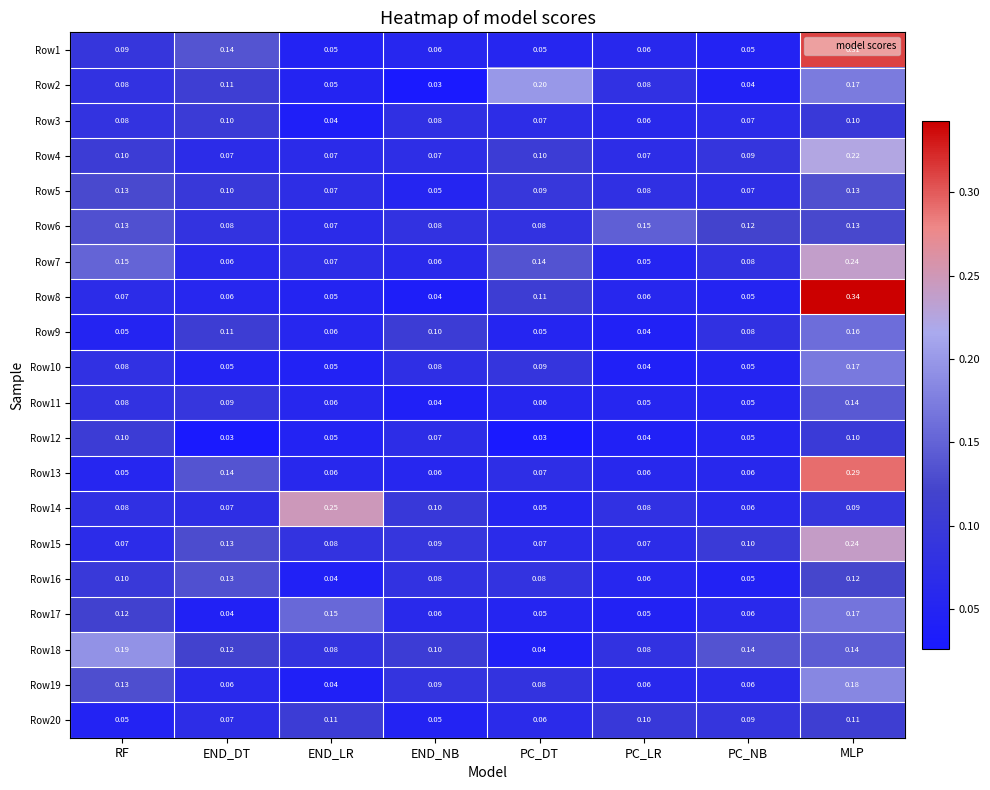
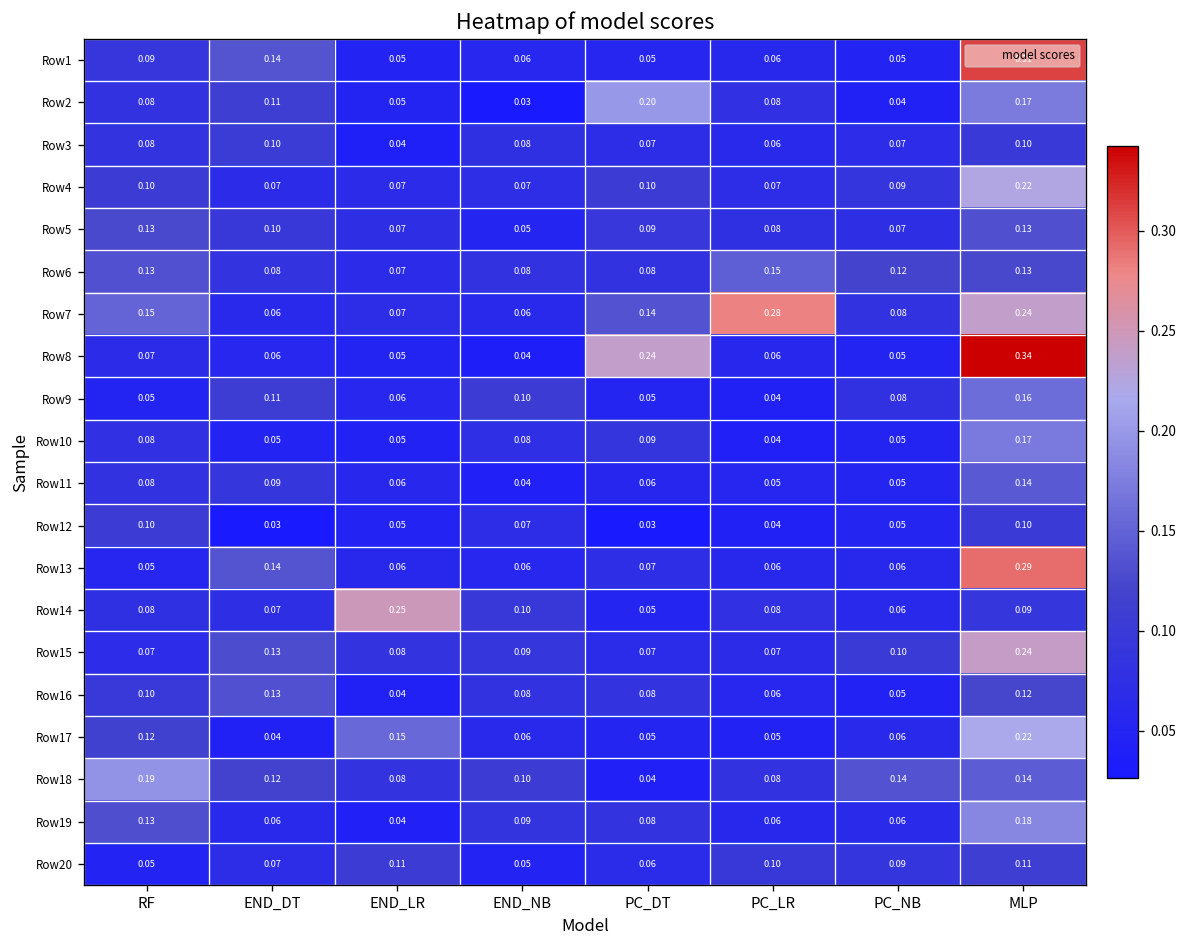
Row7, PC_LR: 0.05 -> 0.28
Row8, PC_DT: 0.11 -> 0.24
Row17, MLP: 0.17 -> 0.22
